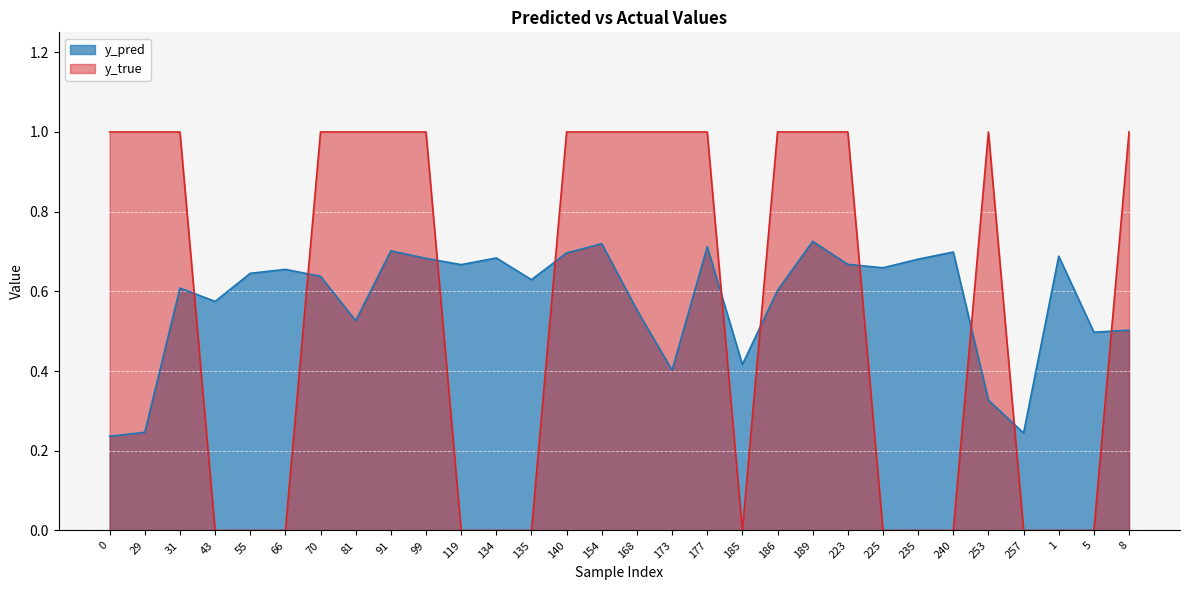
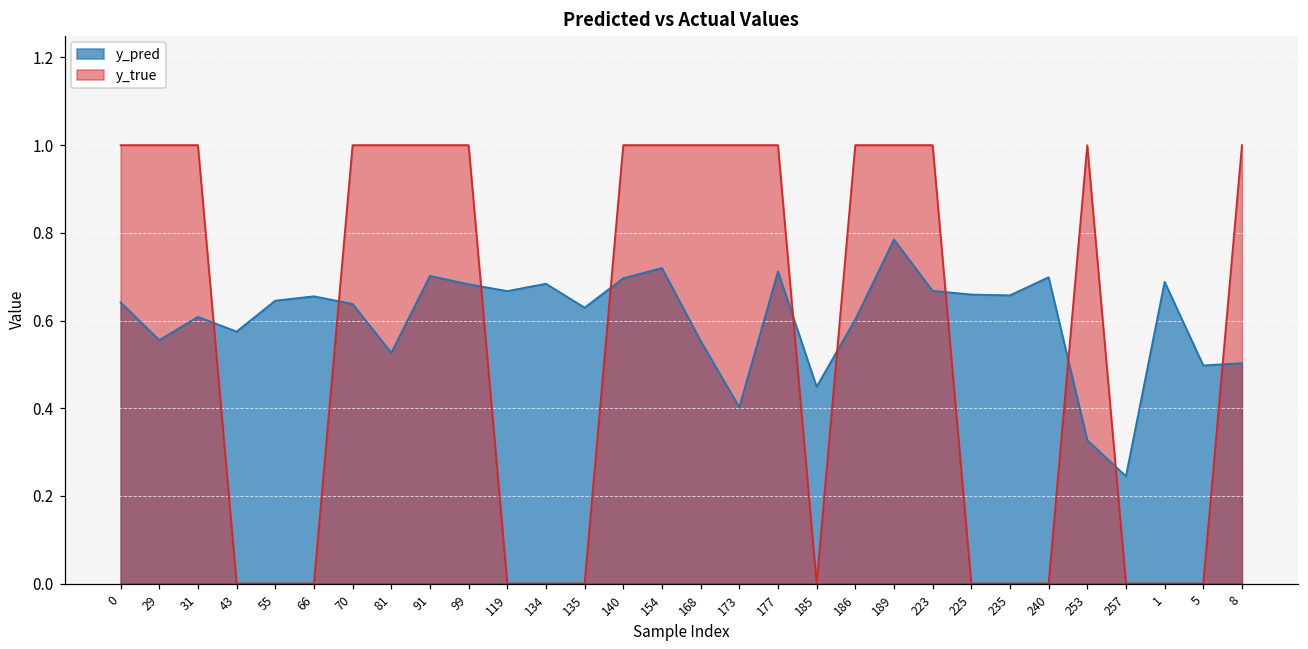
y_pred, 0: 0.24 -> 0.64
y_pred, 29: 0.25 -> 0.56
y_pred, 185: 0.42 -> 0.45
y_pred, 189: 0.73 -> 0.78
y_pred, 235: 0.68 -> 0.66
